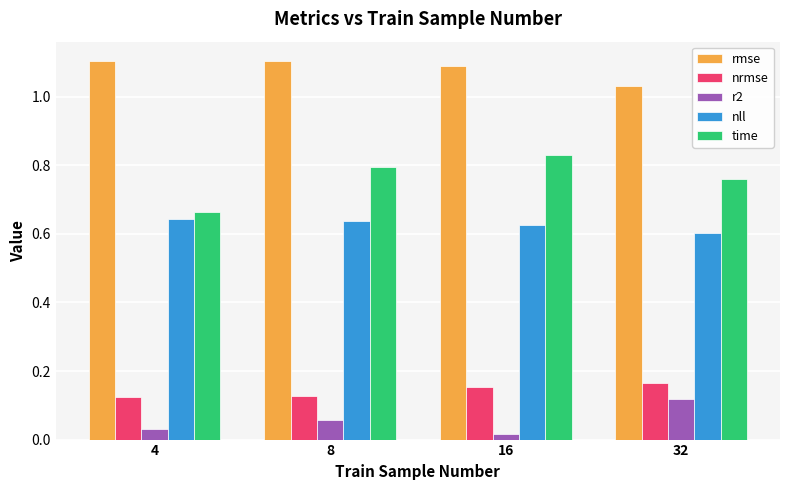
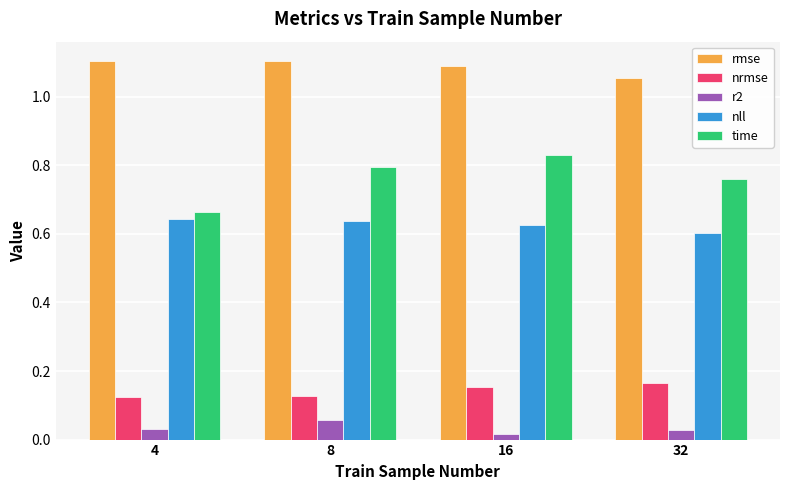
rmse, 32: 1.03 -> 1.05
r2, 32: 0.12 -> 0.03
